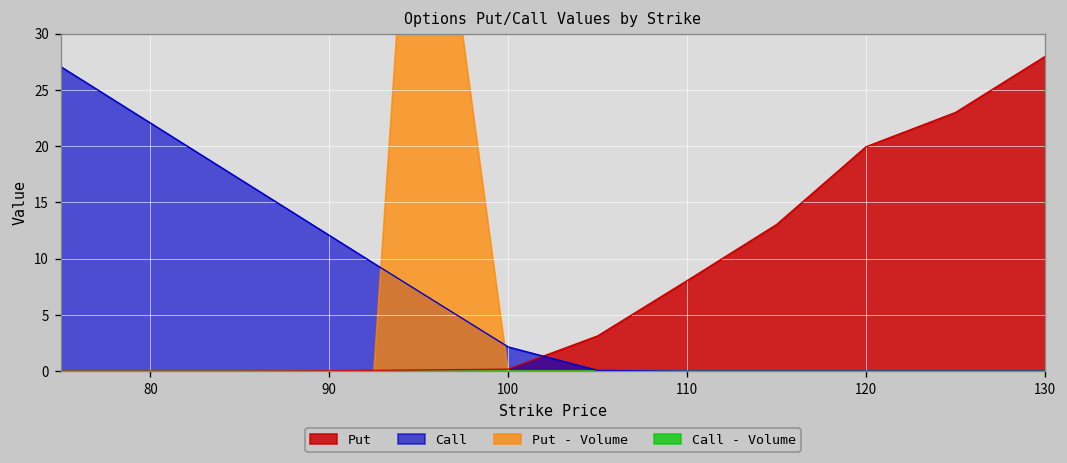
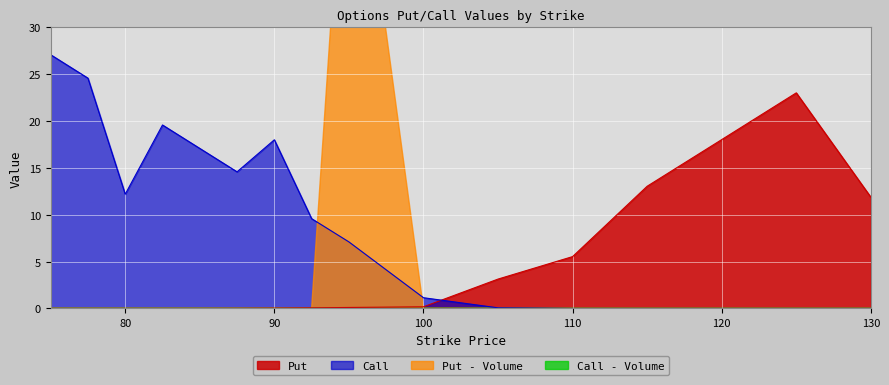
Call, 80: 22 -> 12
Call, 90: 12 -> 18
Call, 100: 2 -> 1
Put, 110: 8 -> 6
Put, 120: 20 -> 18
Put, 130: 28 -> 12
